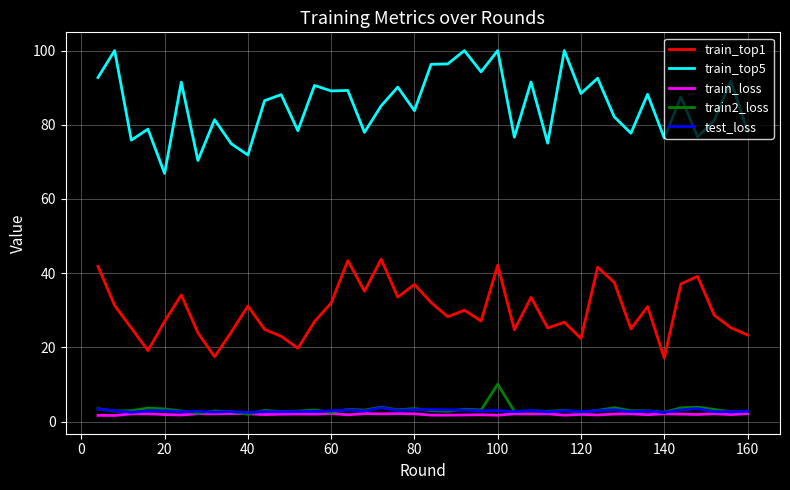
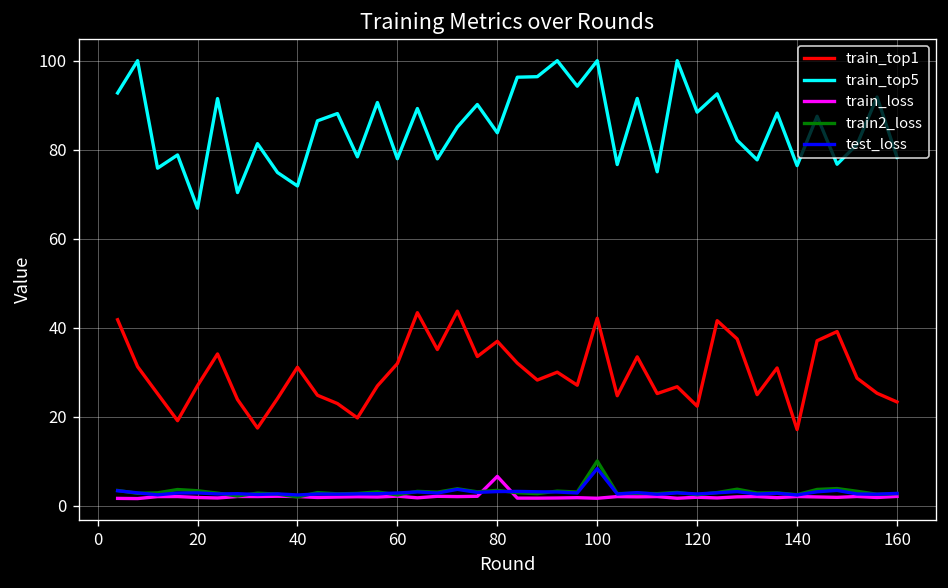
train_top5, 60: 89 -> 78
train_loss, 80: 2 -> 7
test_loss, 100: 3 -> 8
